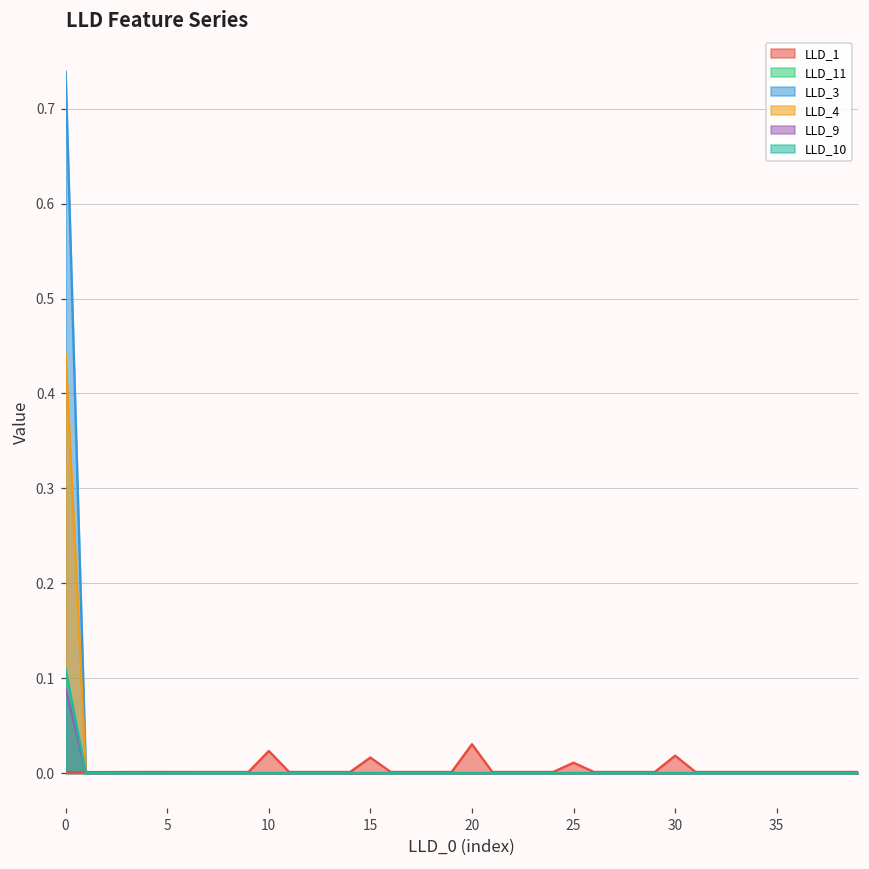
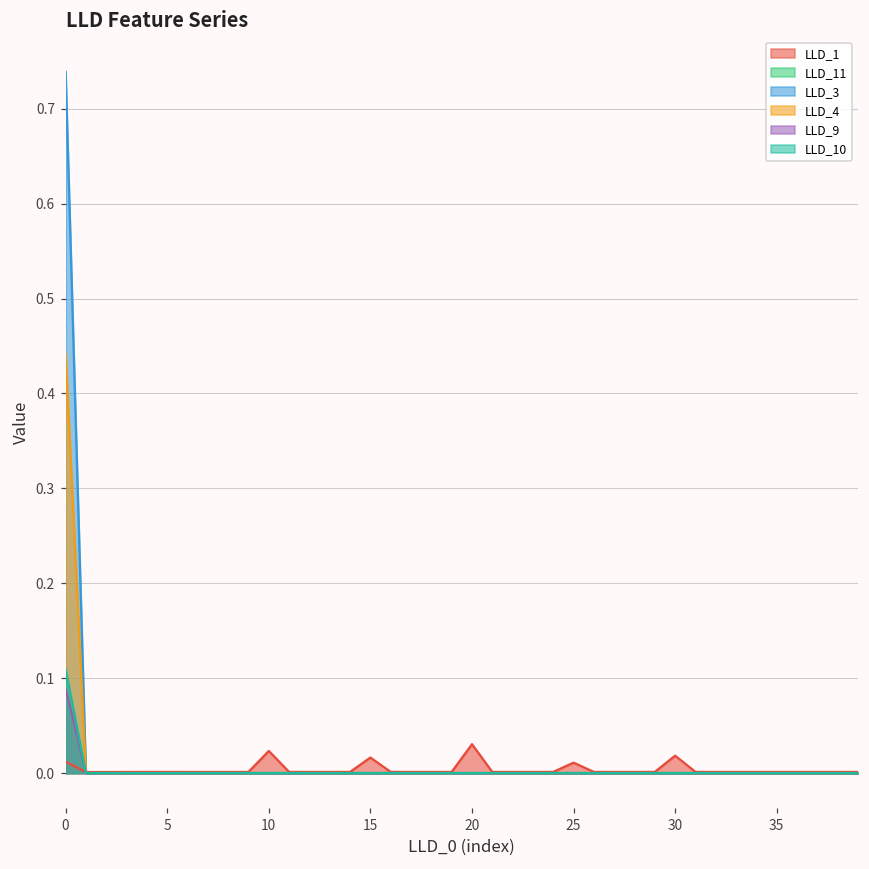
LLD_1, 0: 0.00 -> 0.01
